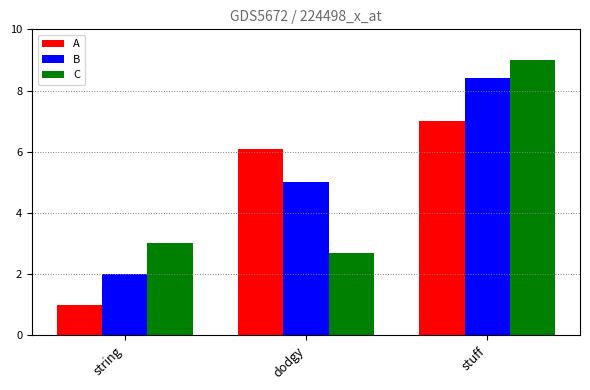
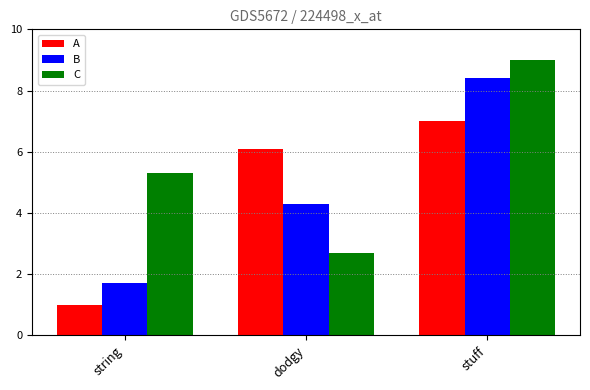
B, string: 2.0 -> 1.7
C, string: 3.0 -> 5.3
B, dodgy: 5.0 -> 4.3
